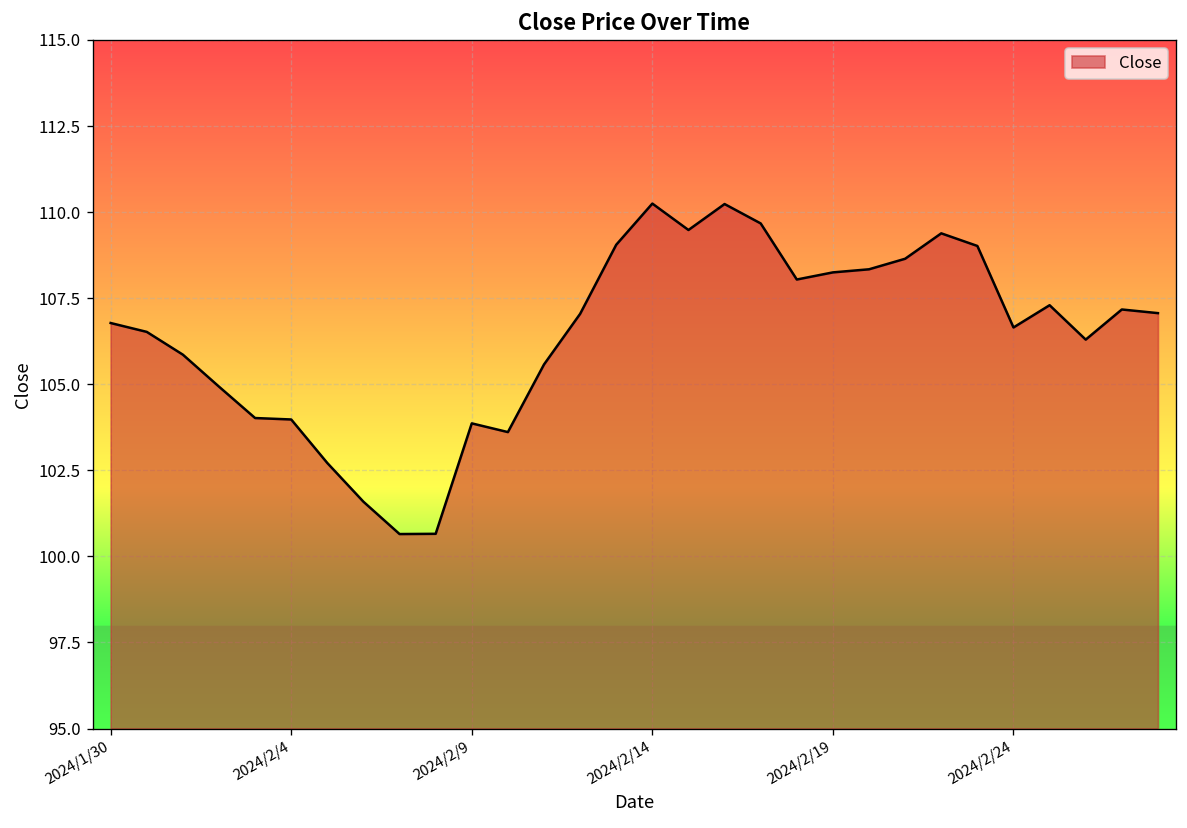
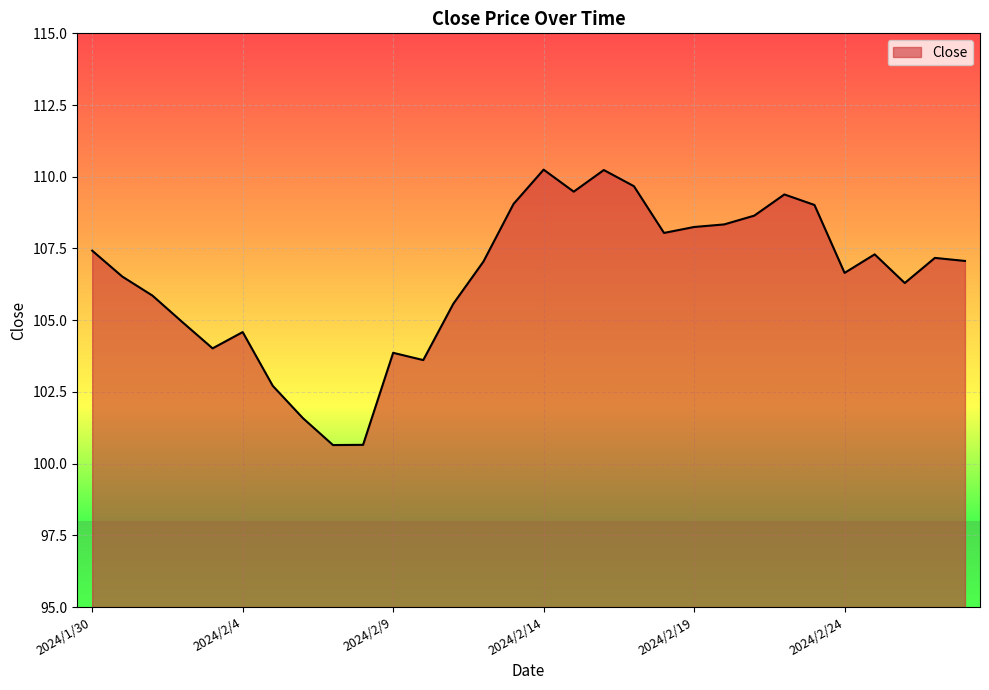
2024/1/30: 106.8 -> 107.4
2024/2/4: 104.0 -> 104.6
